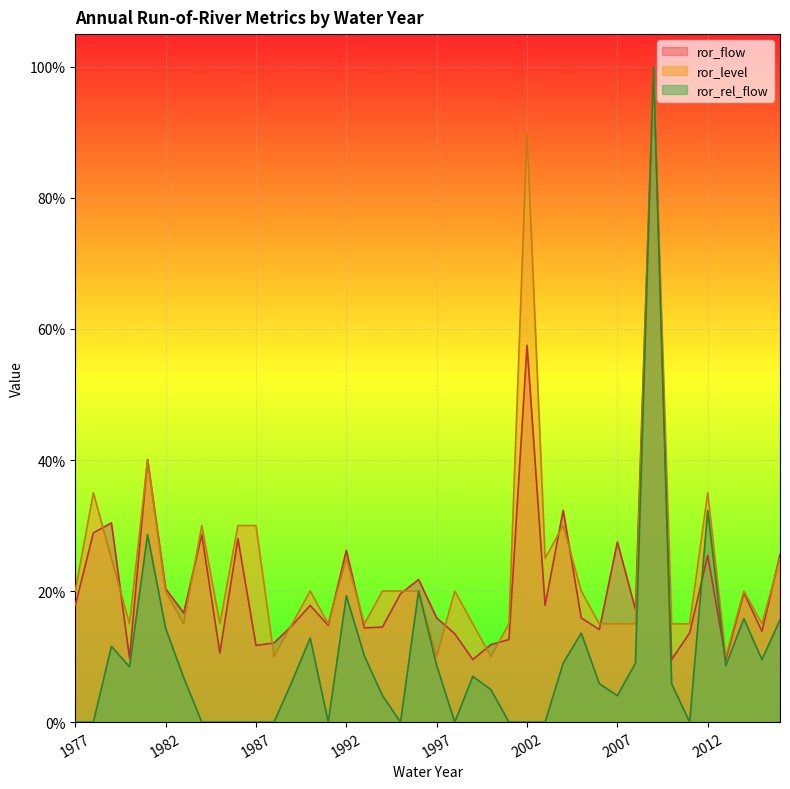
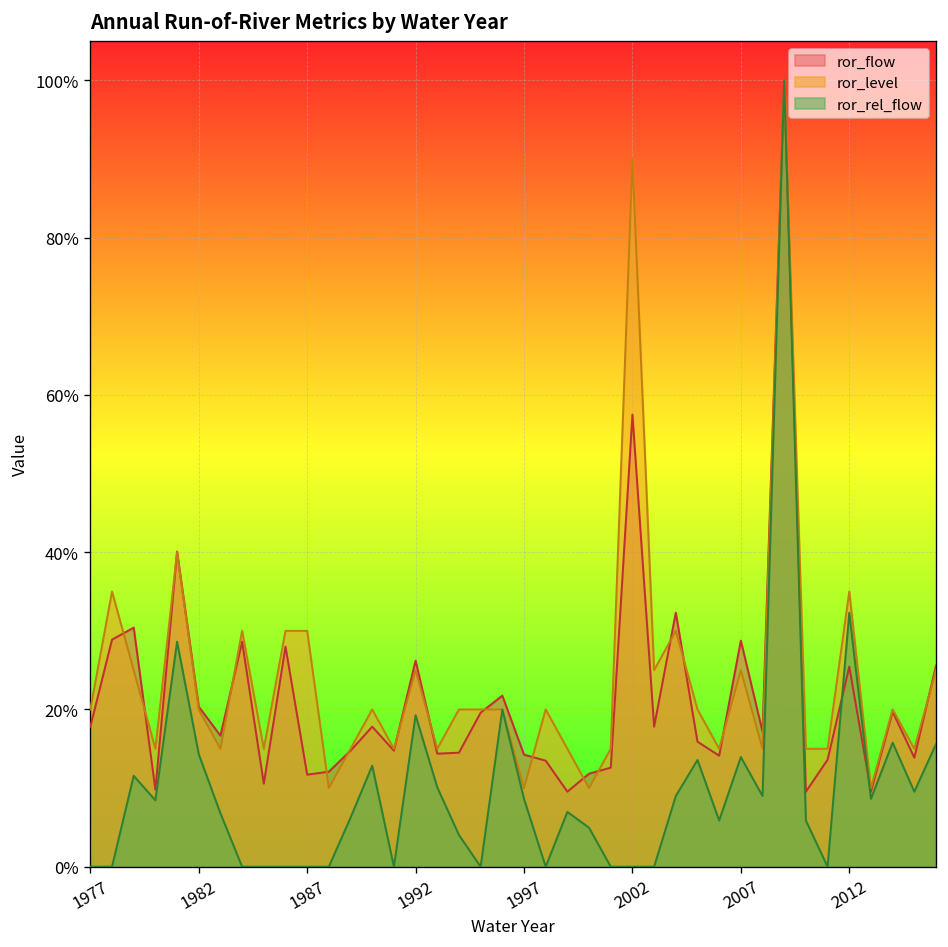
ror_flow, 1997: 16% -> 14%
ror_flow, 2007: 27% -> 29%
ror_level, 2007: 15% -> 25%
ror_rel_flow, 2007: 4% -> 14%
